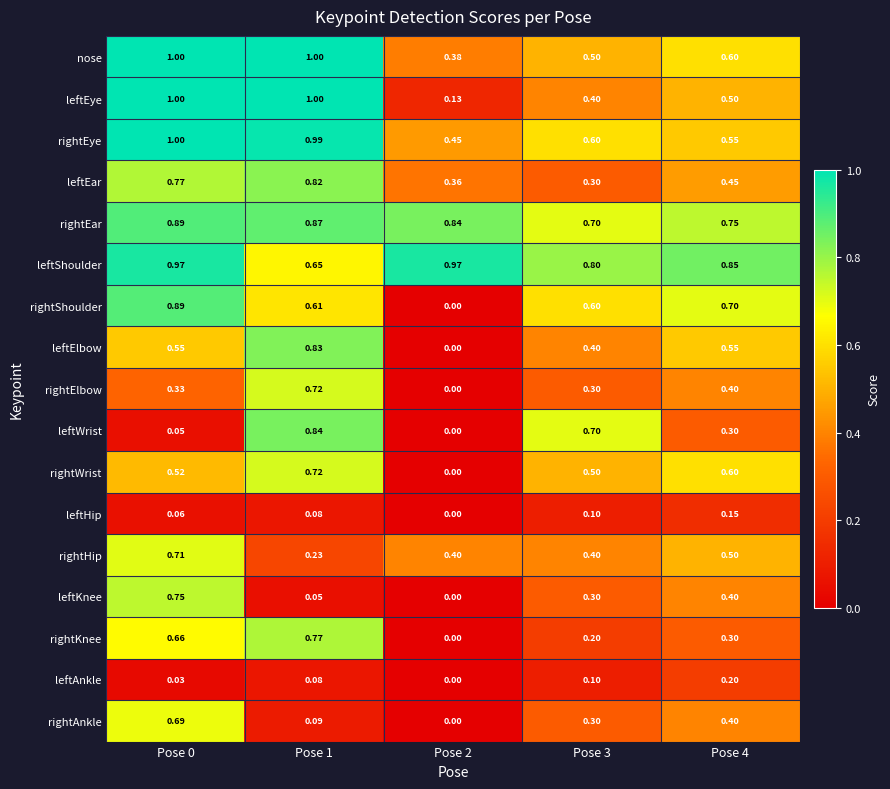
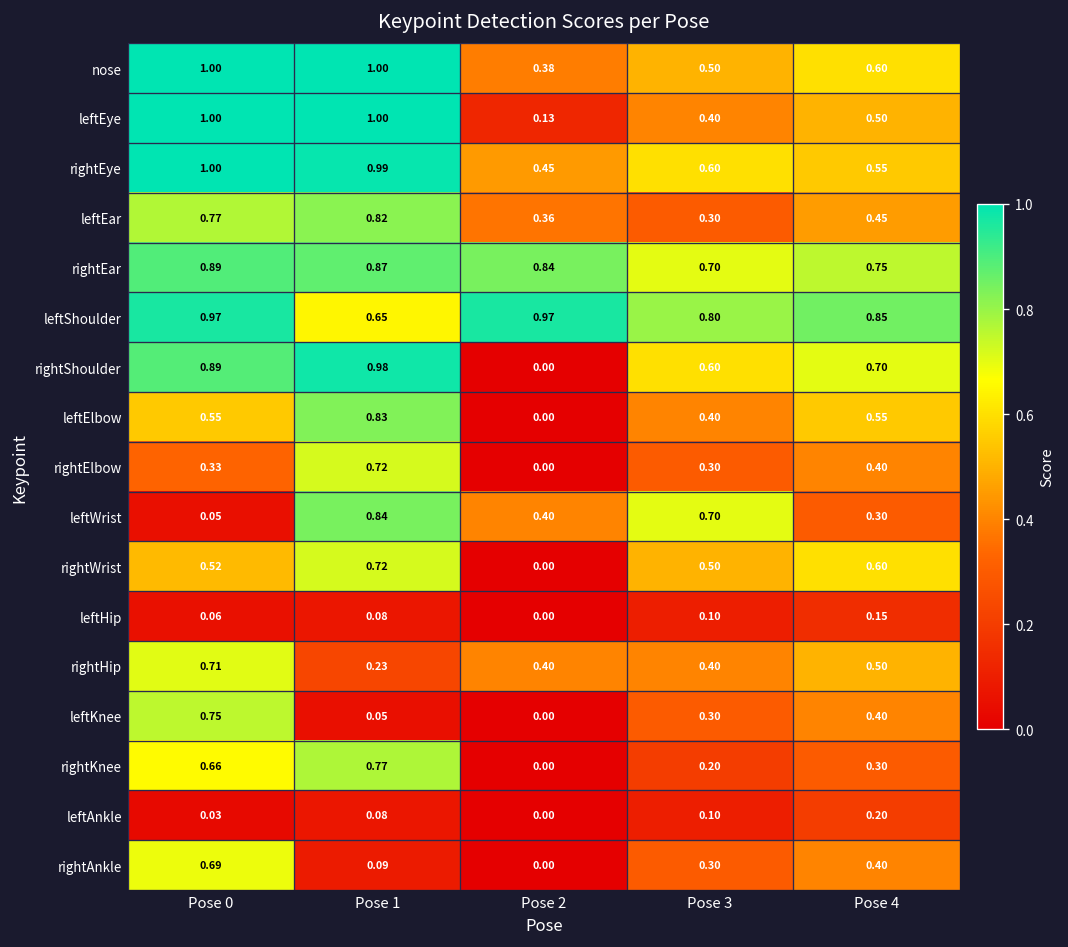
rightShoulder, Pose 1: 0.61 -> 0.98
leftWrist, Pose 2: 0.00 -> 0.40
